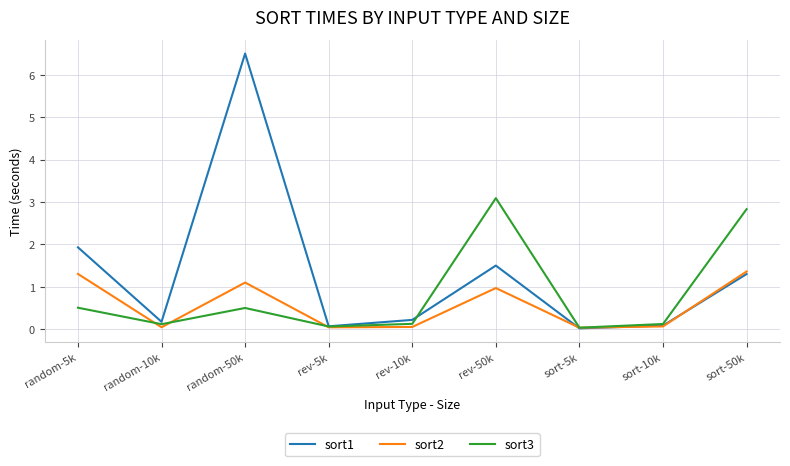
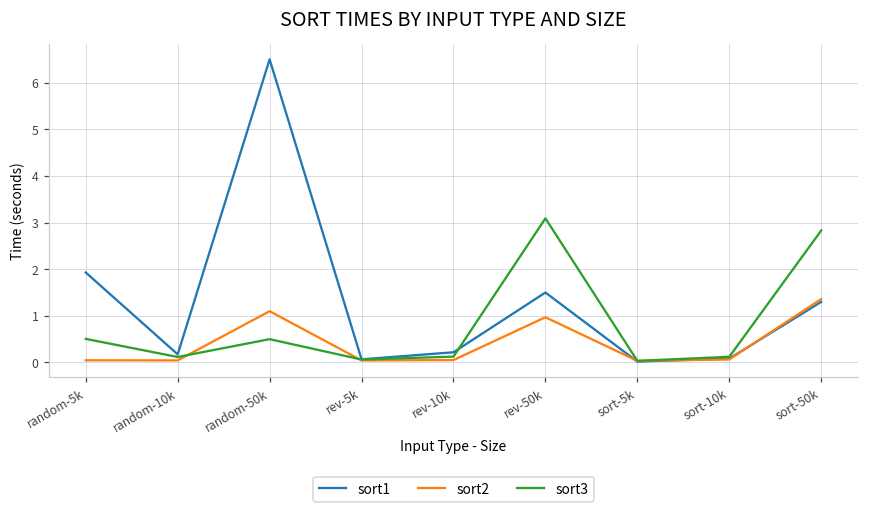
sort2, random-5k: 1.3 -> 0.0
